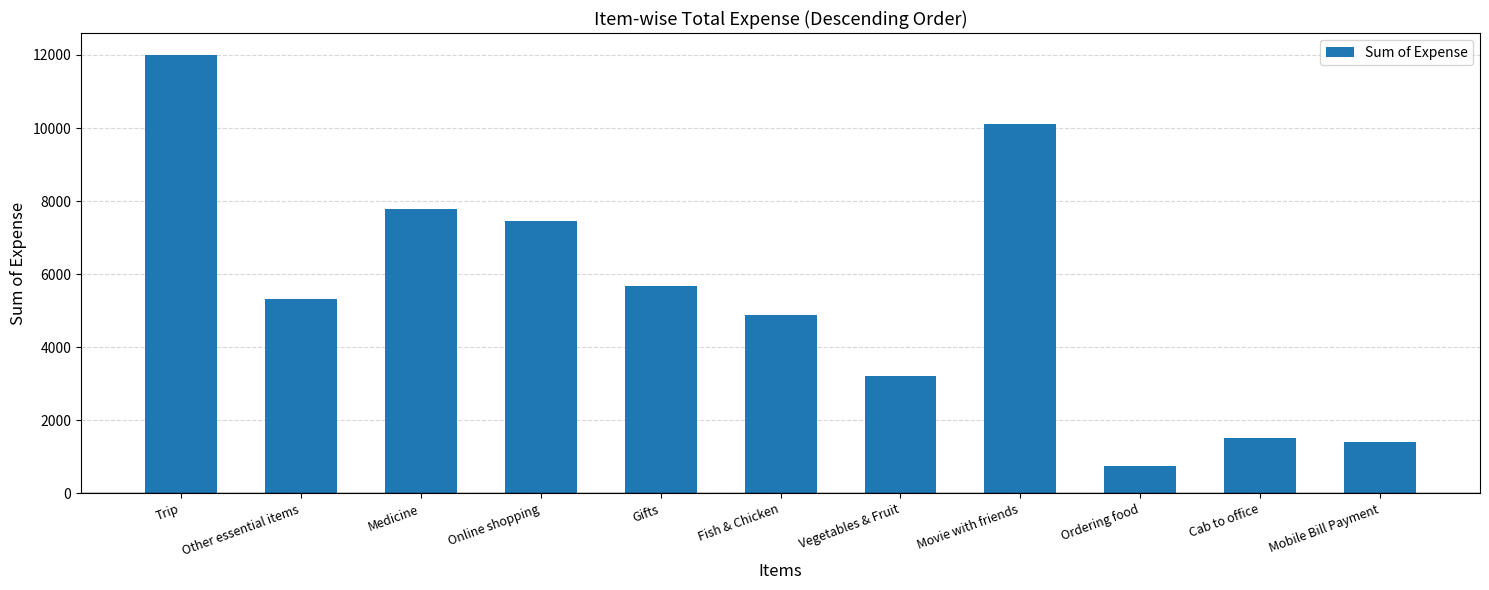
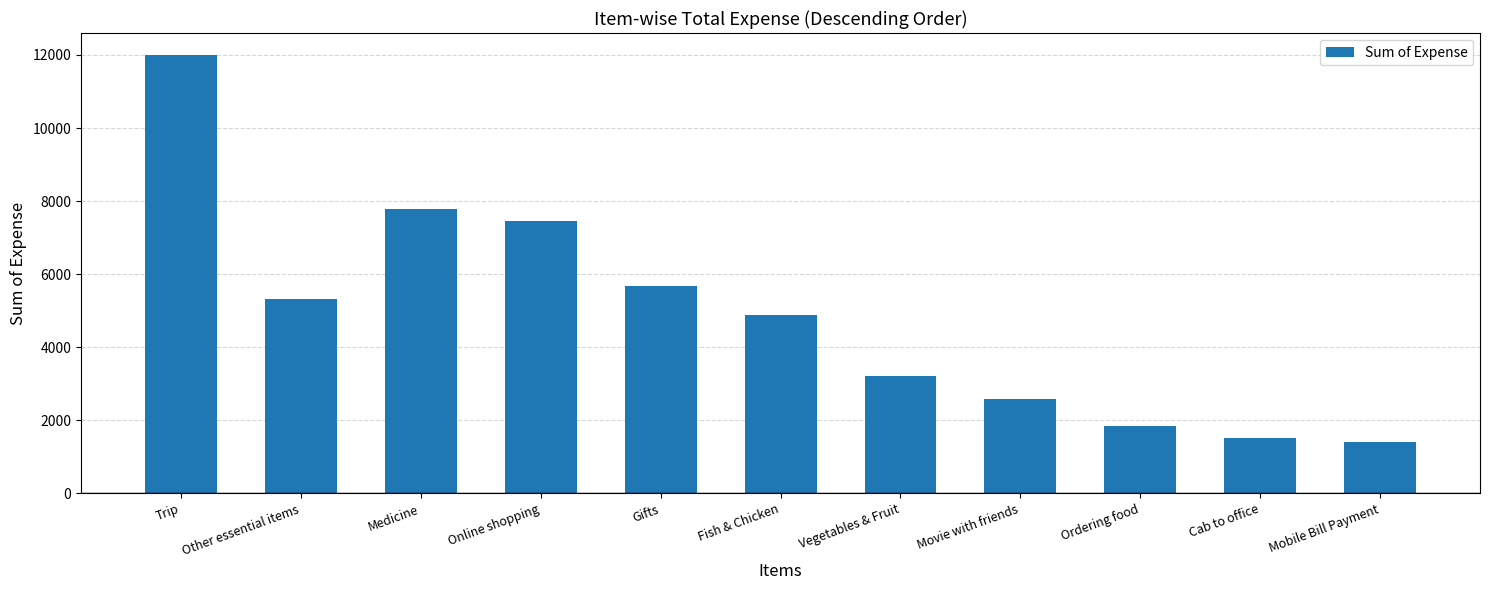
Movie with friends: 10100 -> 2600
Ordering food: 700 -> 1900
